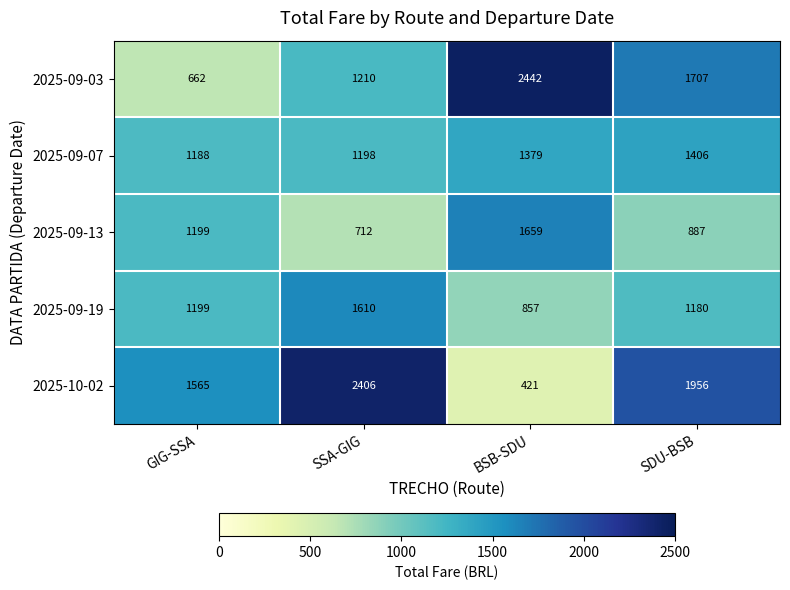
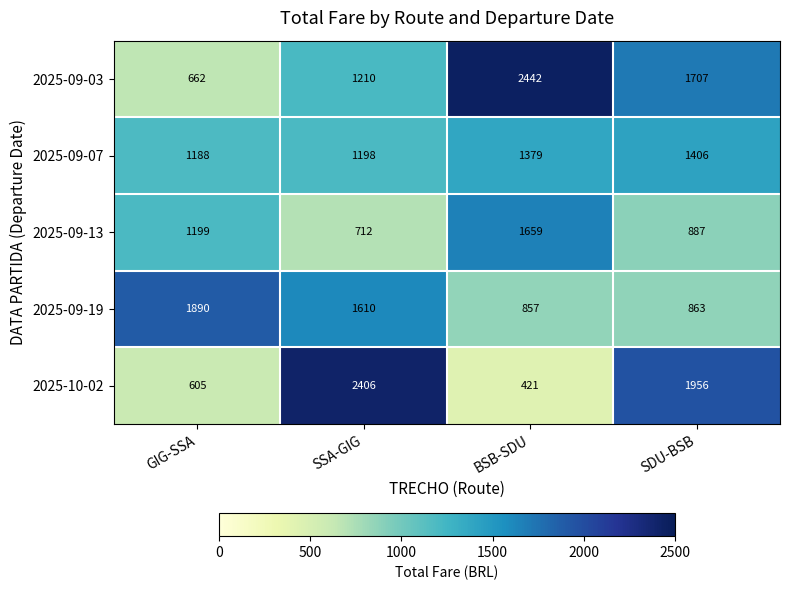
2025-09-19, GIG-SSA: 1199 -> 1890
2025-09-19, SDU-BSB: 1180 -> 863
2025-10-02, GIG-SSA: 1565 -> 605
